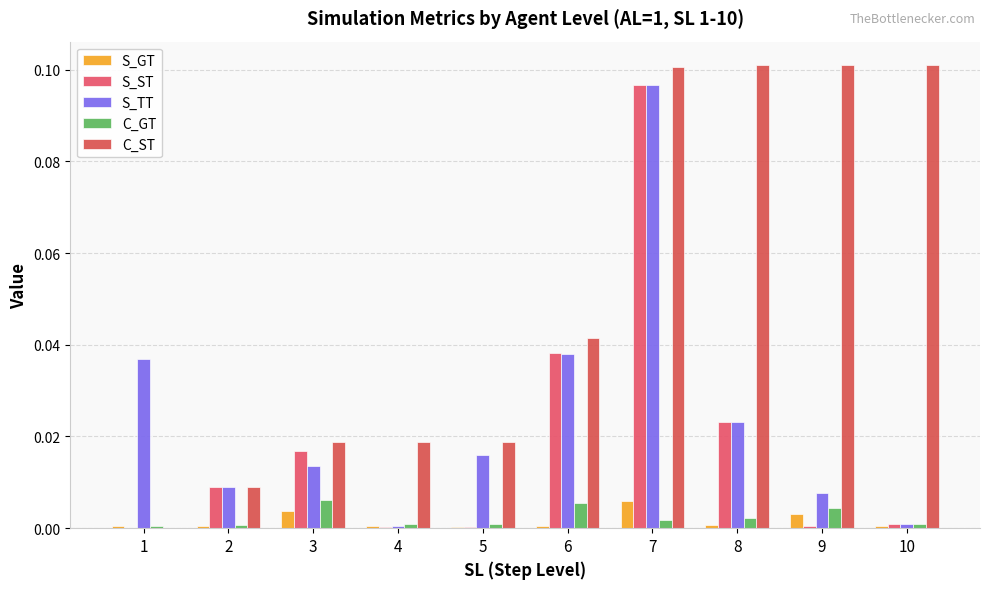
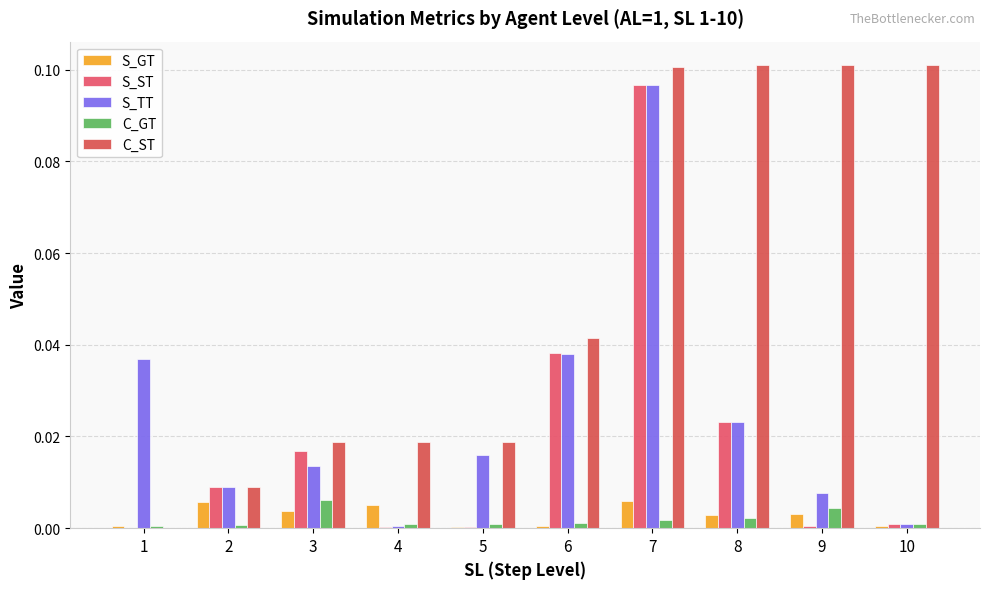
S_GT, 2: 0.000 -> 0.006
S_GT, 4: 0.000 -> 0.005
C_GT, 6: 0.005 -> 0.001
S_GT, 8: 0.001 -> 0.003
